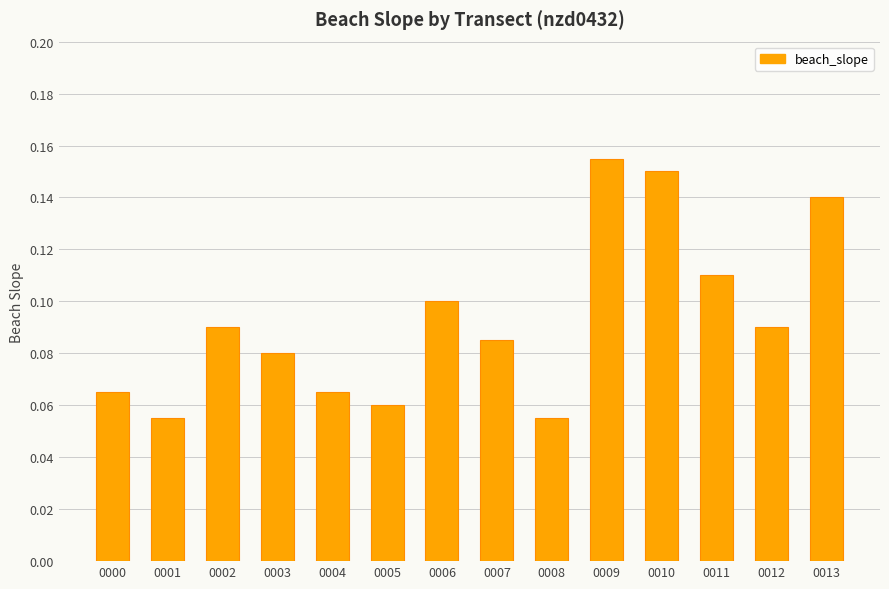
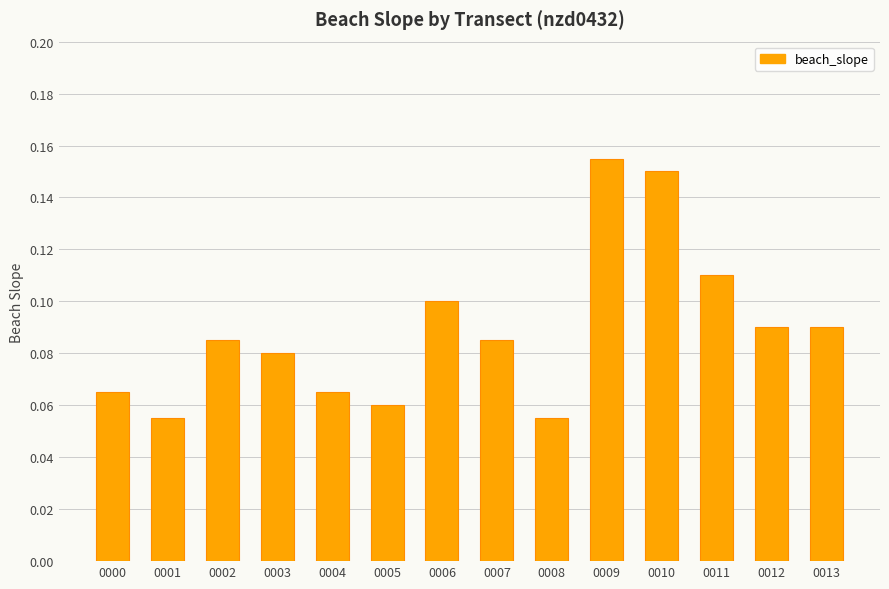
0002: 0.090 -> 0.085
0013: 0.14 -> 0.09
